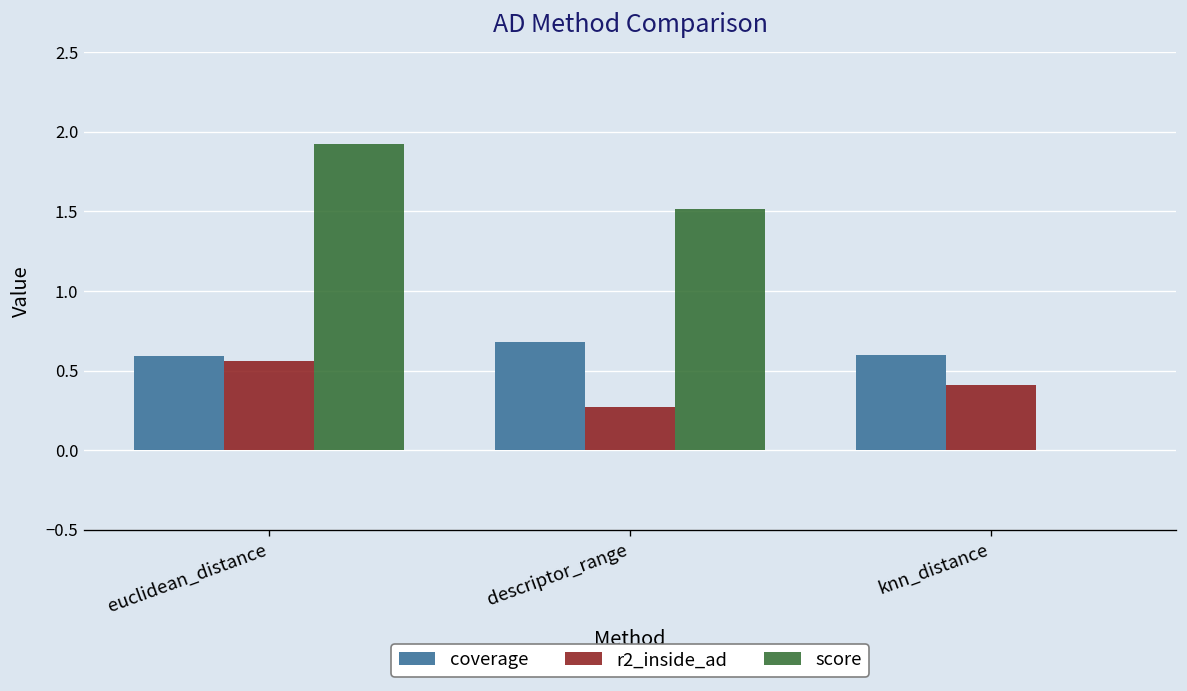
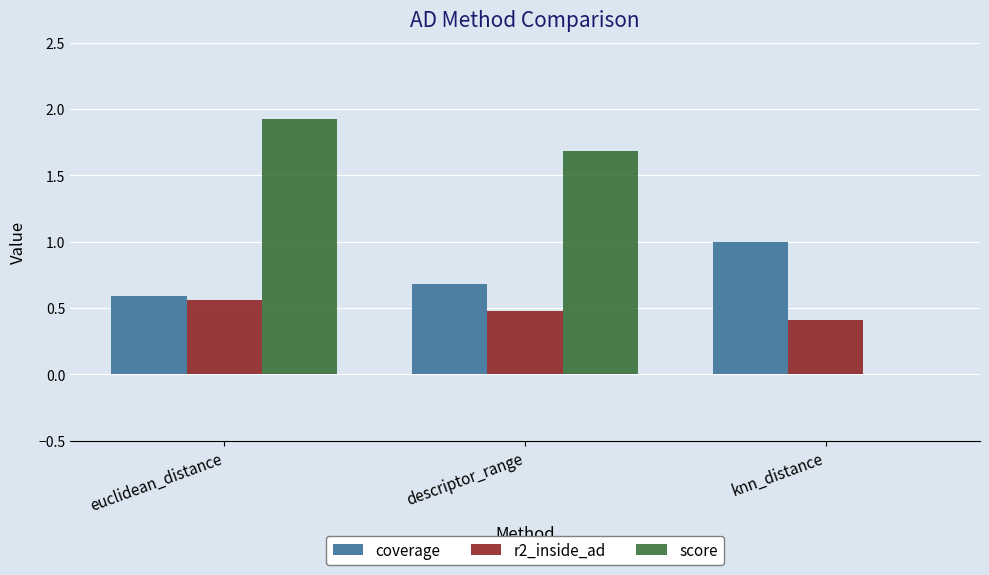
r2_inside_ad, descriptor_range: 0.27 -> 0.48
score, descriptor_range: 1.52 -> 1.68
coverage, knn_distance: 0.6 -> 1.0
